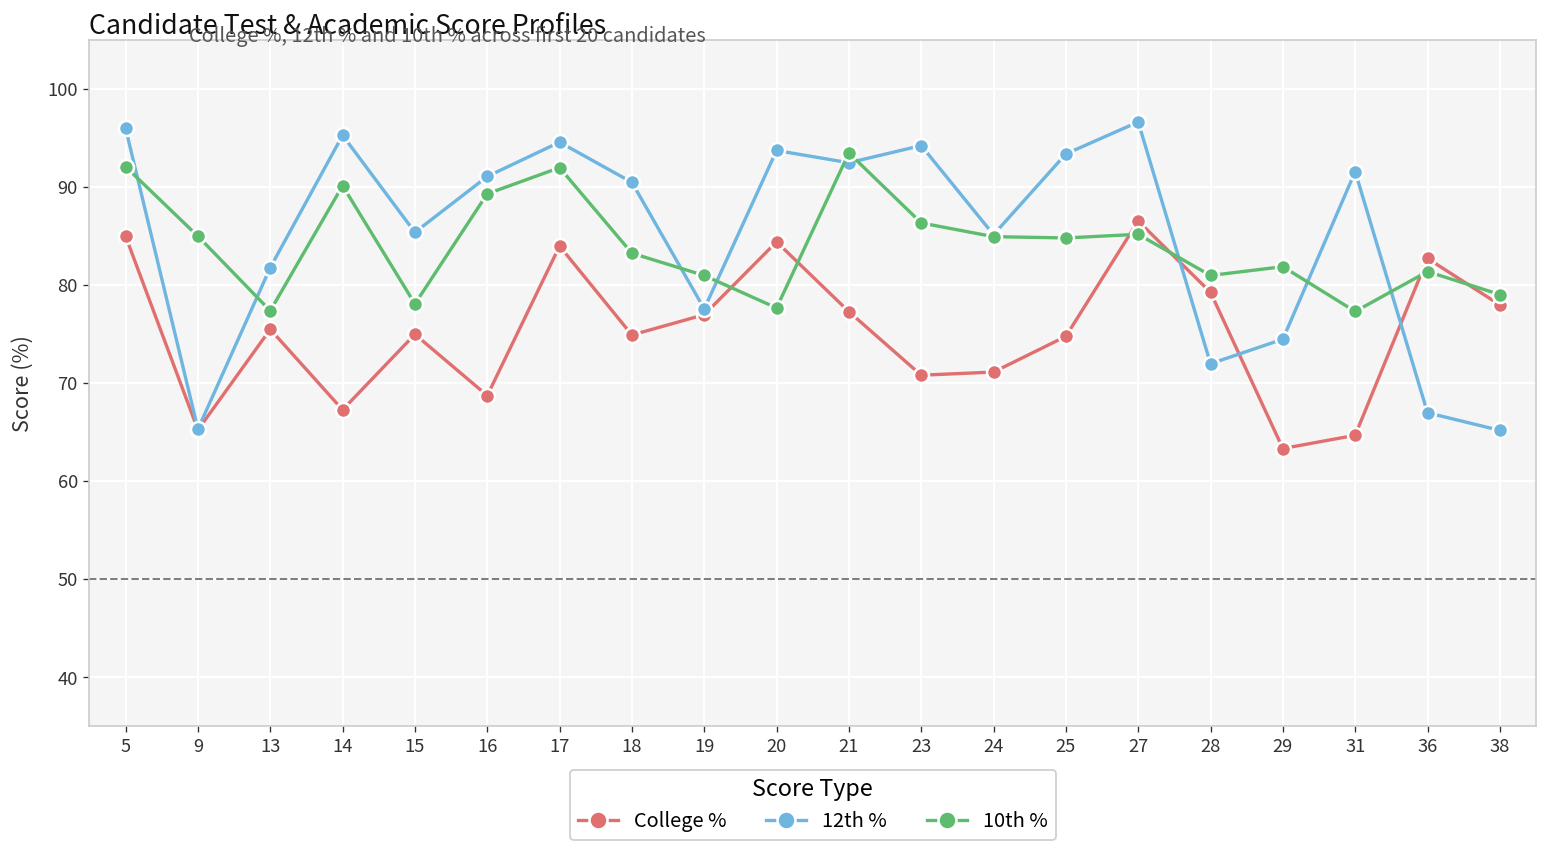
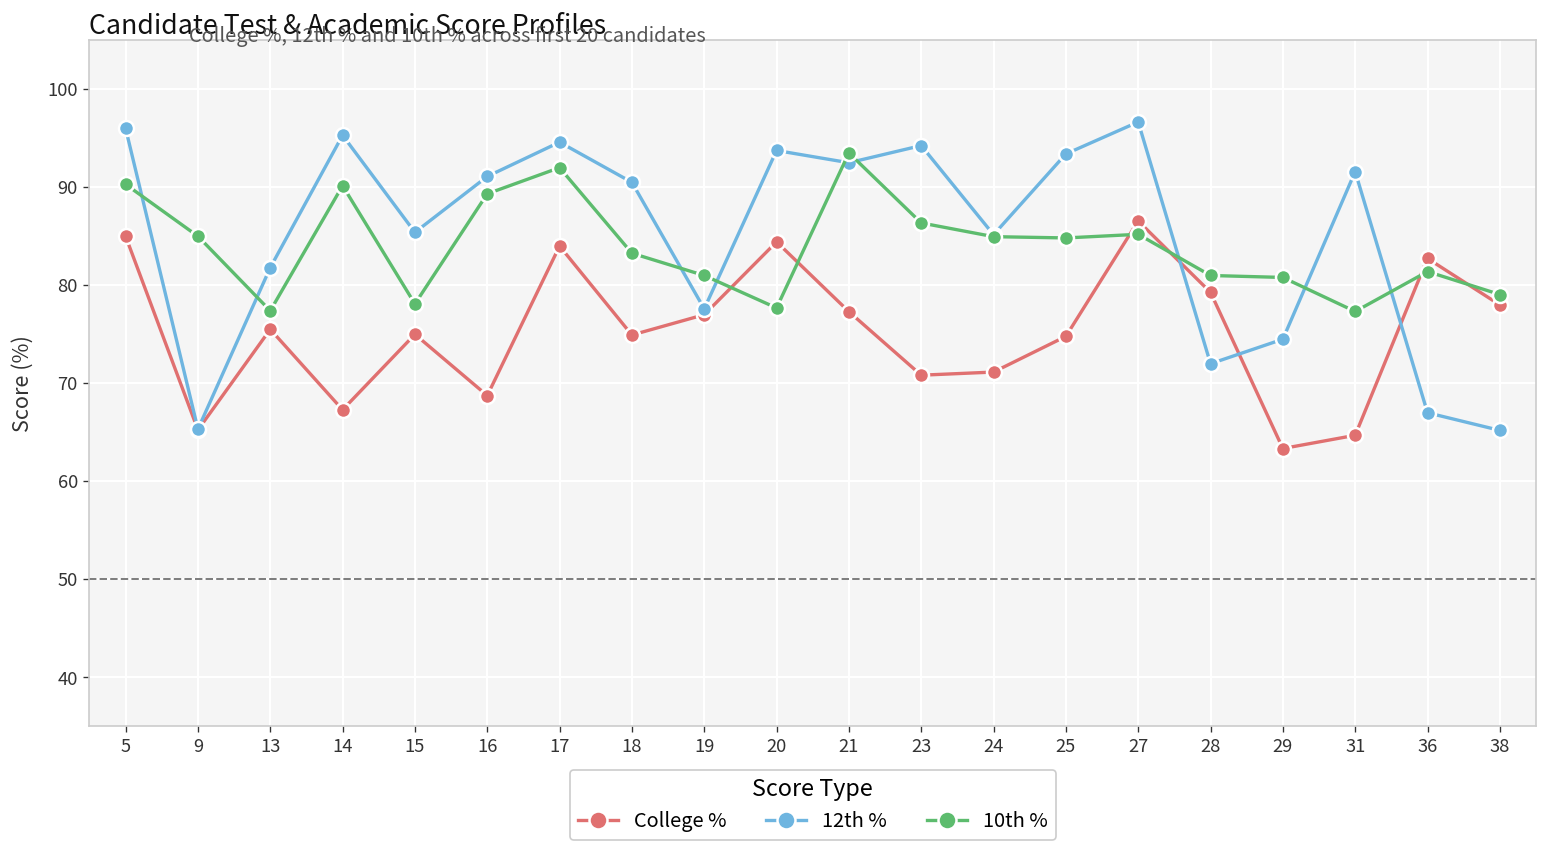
10th %, 5: 92 -> 90
10th %, 29: 82 -> 81
